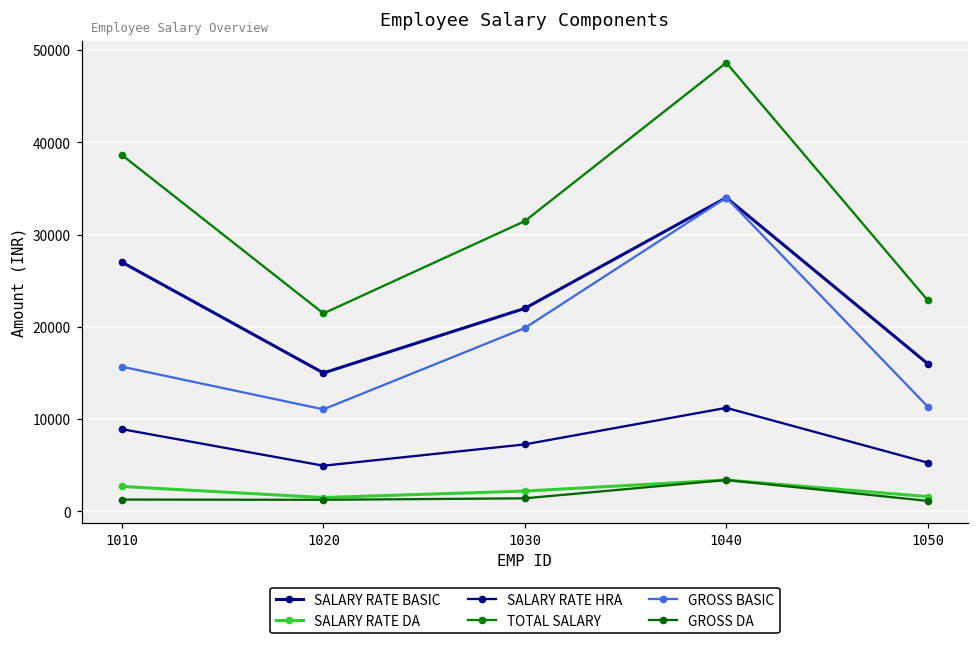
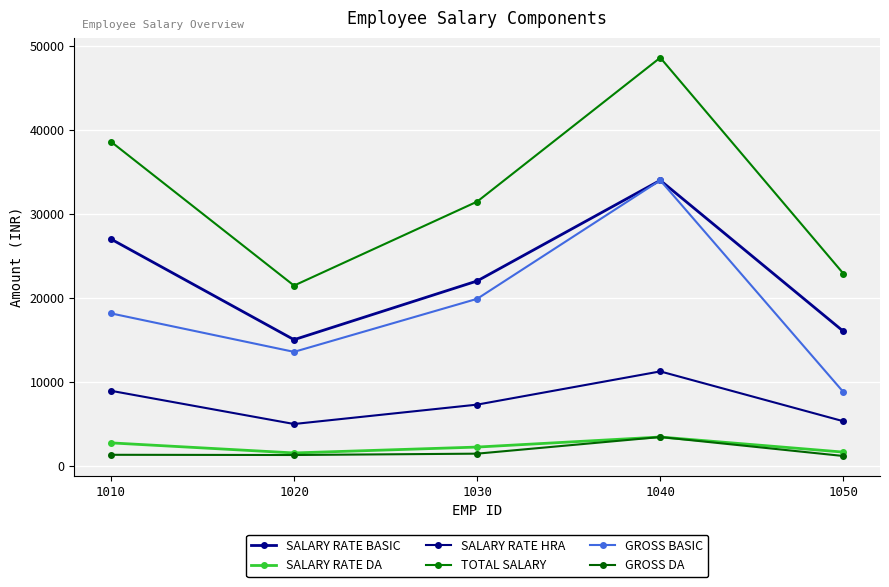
GROSS BASIC, 1010: 16000 -> 18000
GROSS BASIC, 1020: 11000 -> 14000
GROSS BASIC, 1050: 11000 -> 9000
